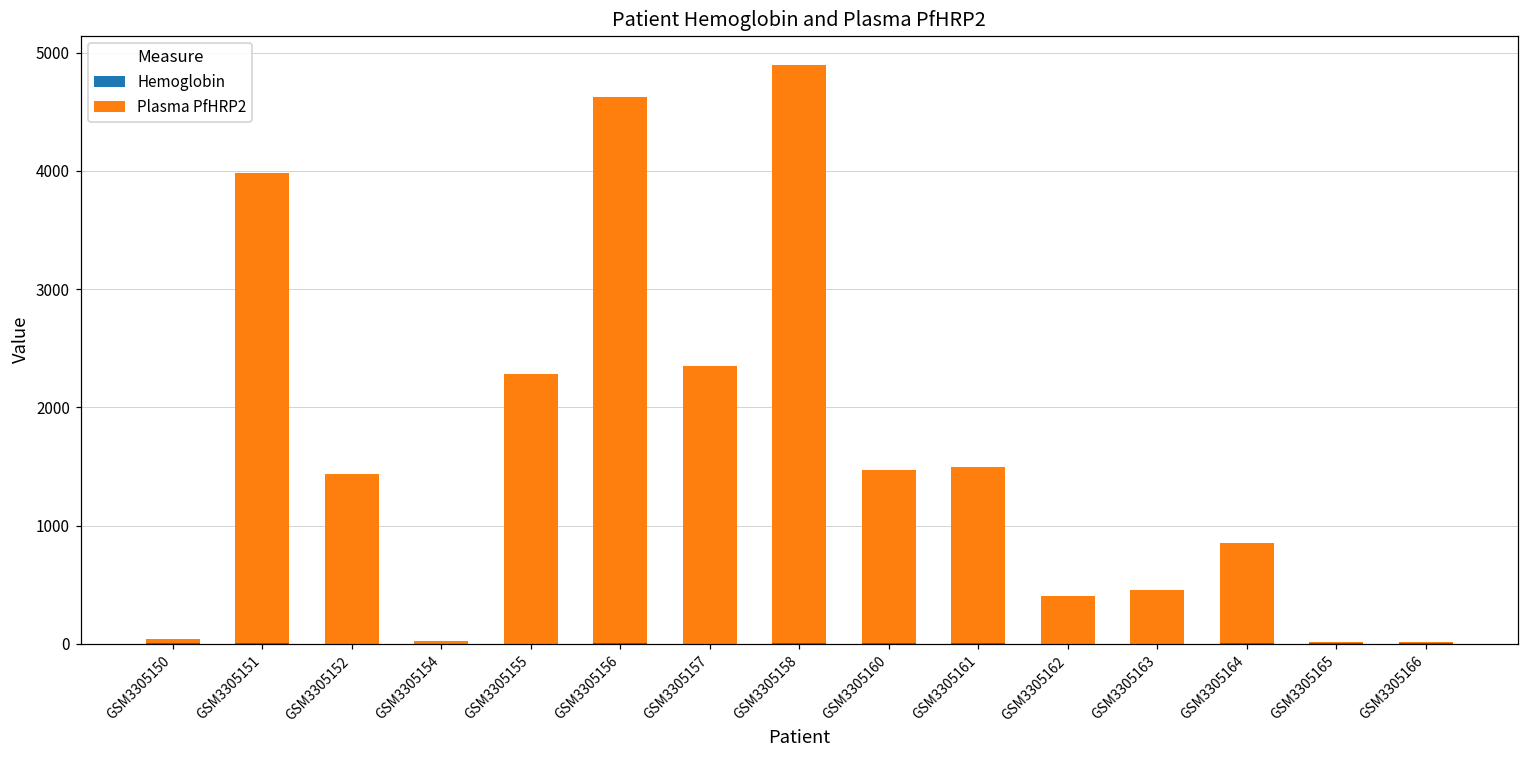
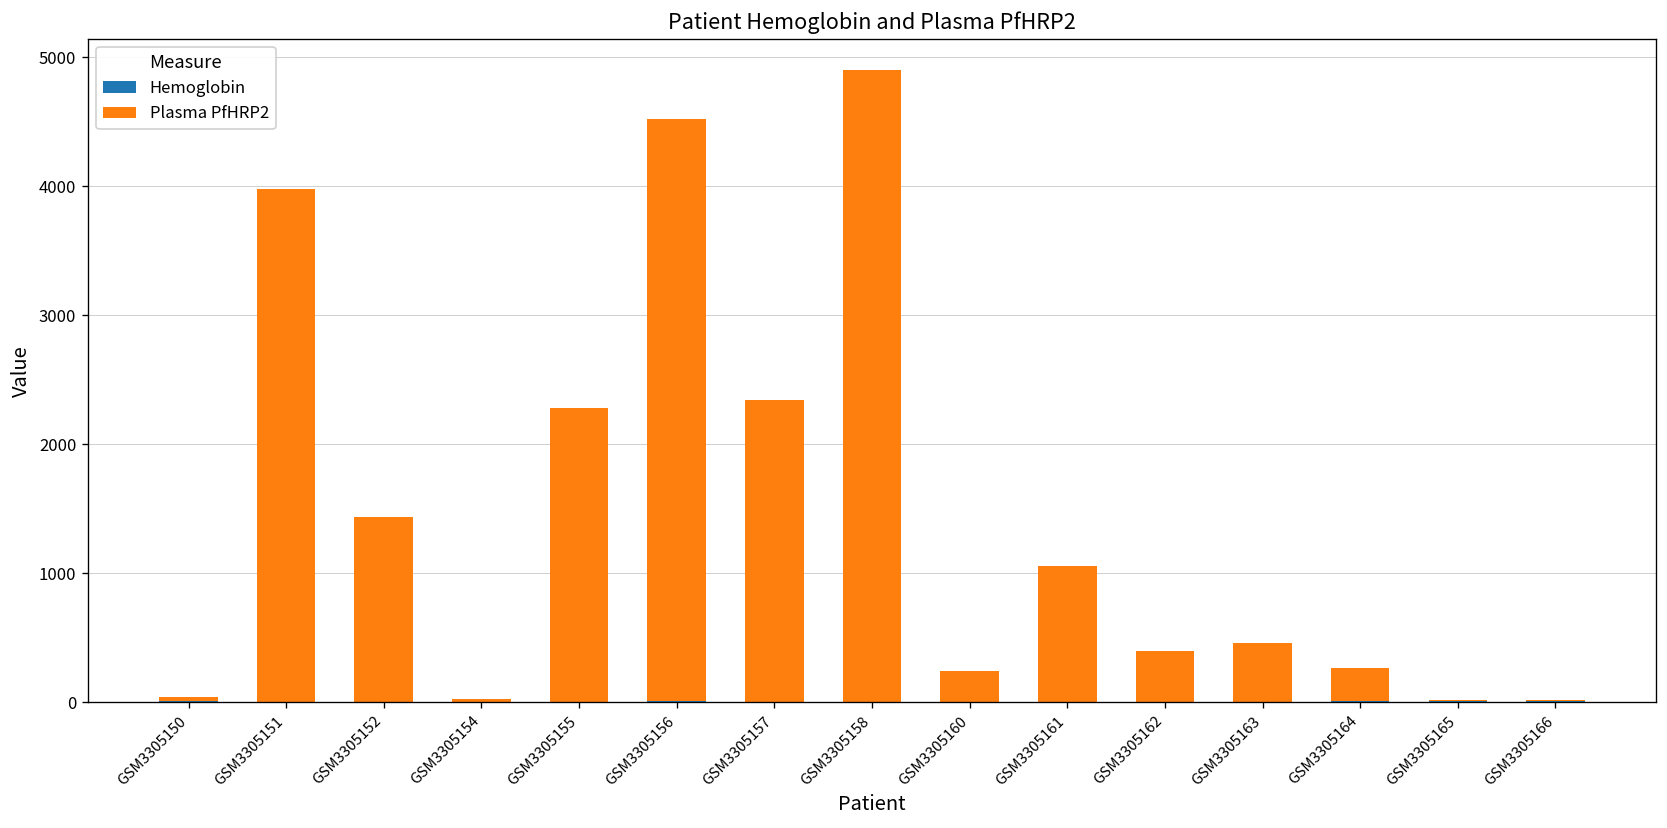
Plasma PfHRP2, GSM3305156: 4610 -> 4510
Plasma PfHRP2, GSM3305160: 1470 -> 240
Plasma PfHRP2, GSM3305161: 1490 -> 1050
Plasma PfHRP2, GSM3305164: 840 -> 260
